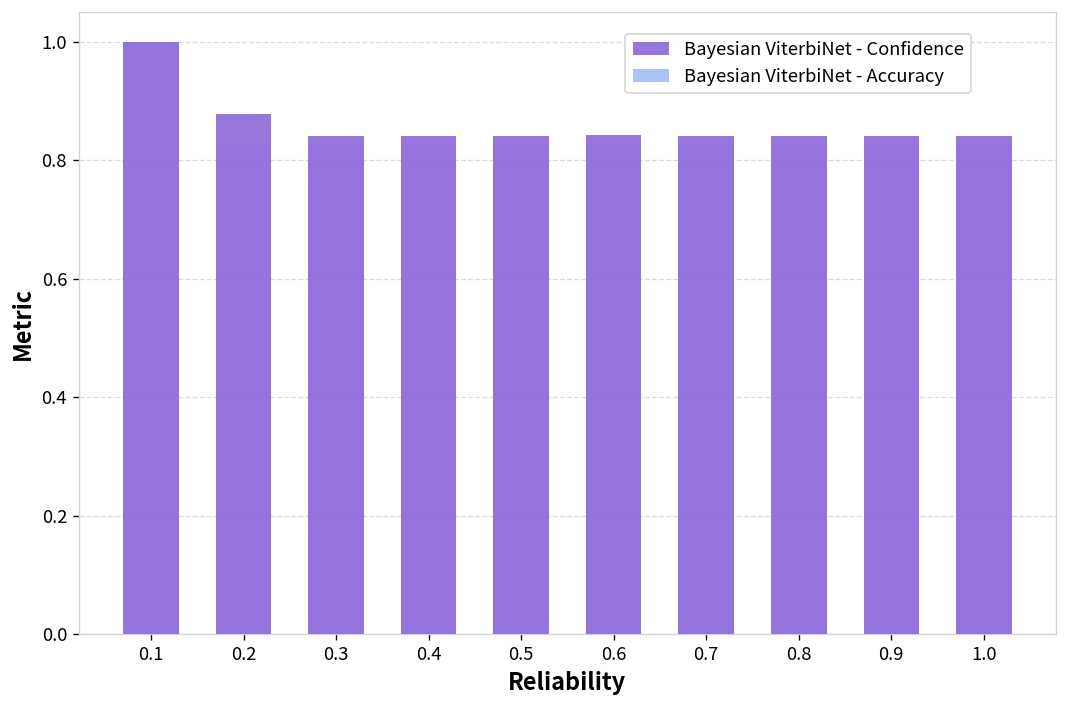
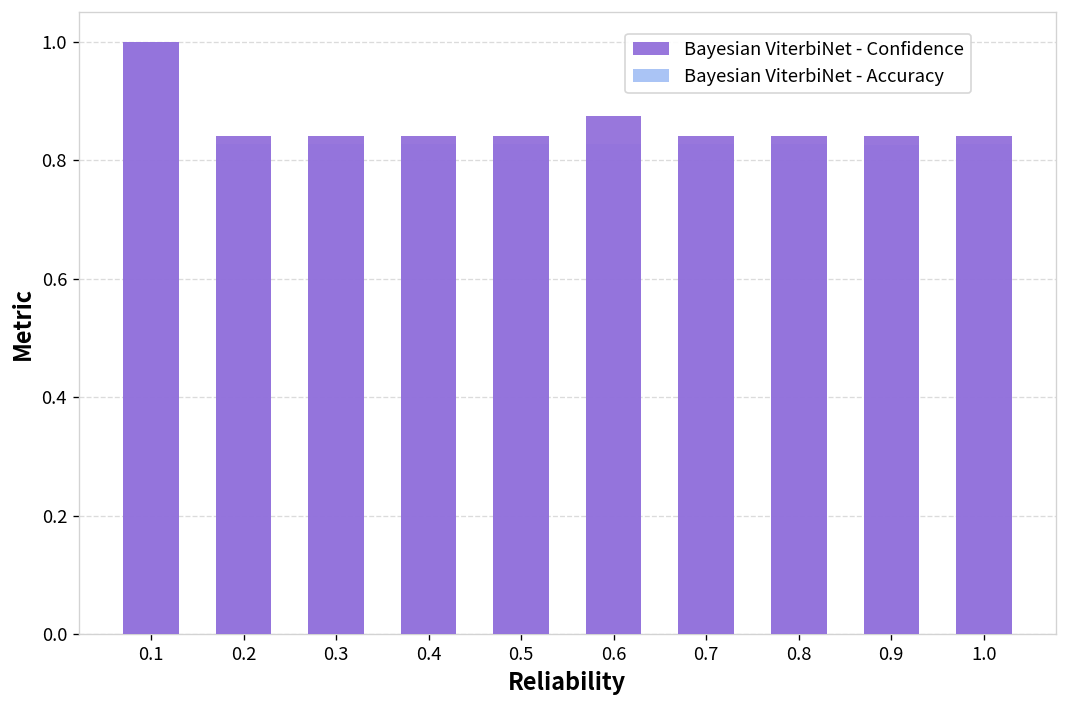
Bayesian ViterbiNet - Confidence, 0.2: 0.88 -> 0.84
Bayesian ViterbiNet - Confidence, 0.6: 0.84 -> 0.87
